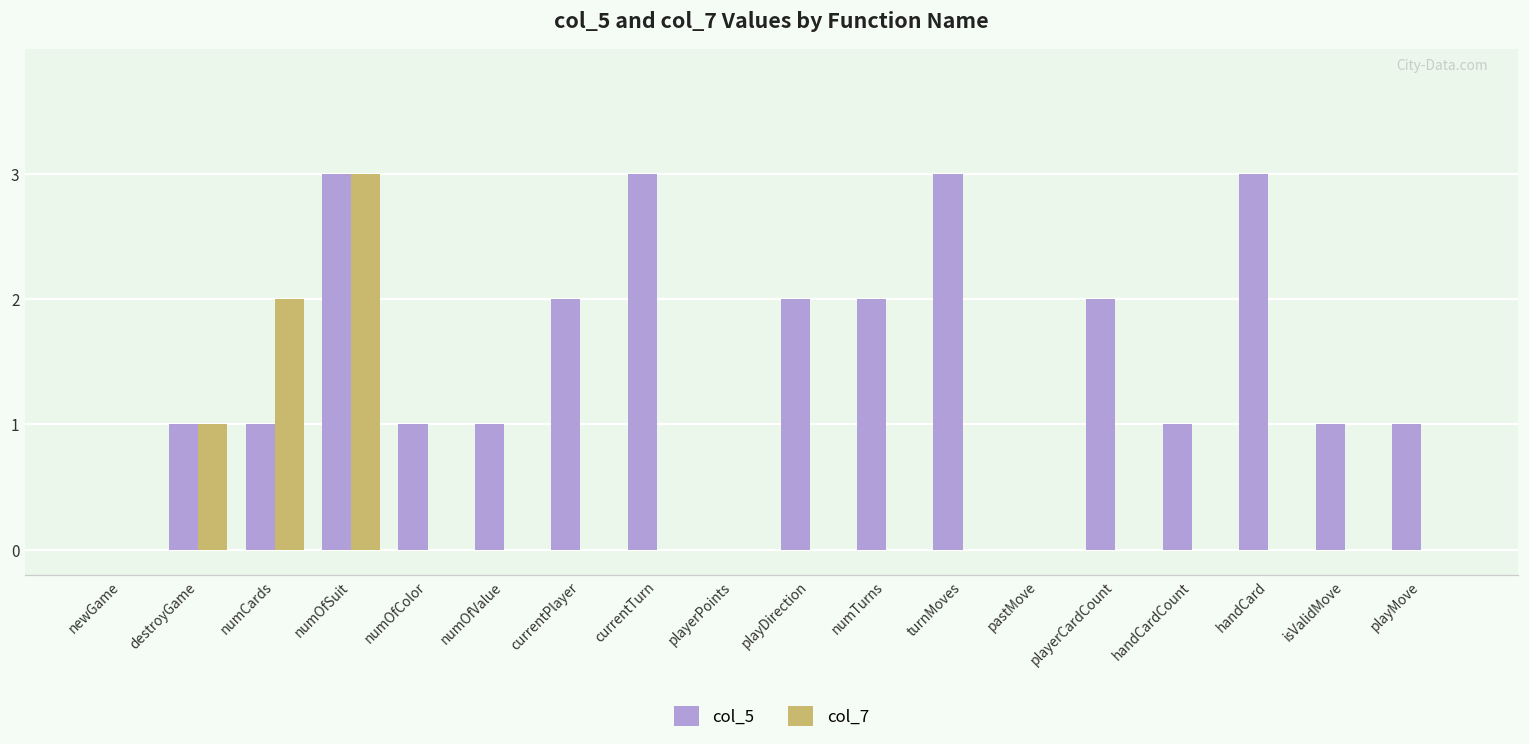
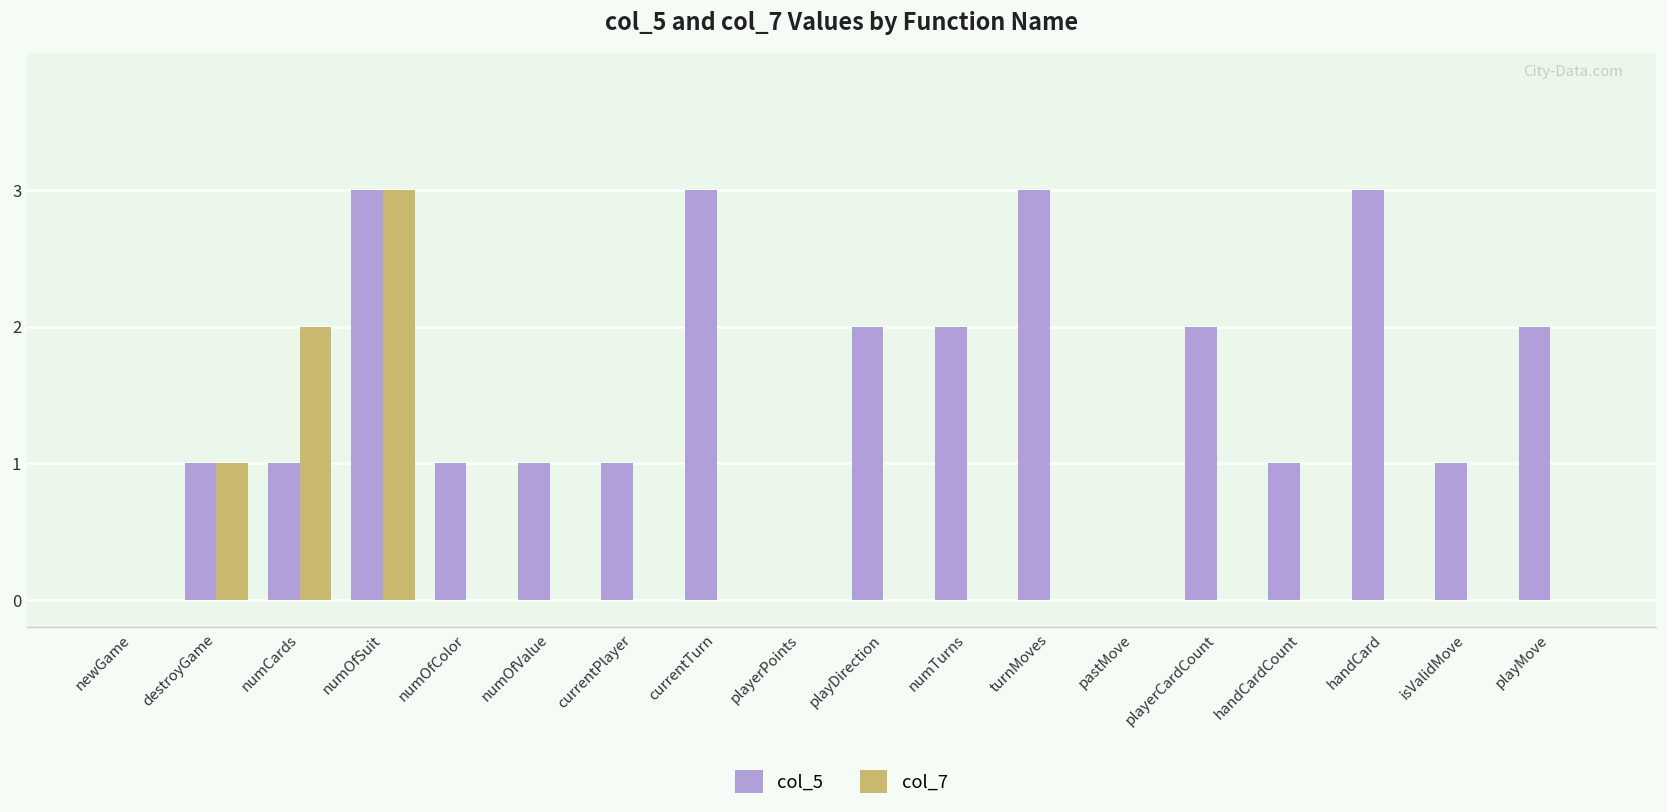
col_5, currentPlayer: 2 -> 1
col_5, playMove: 1 -> 2
